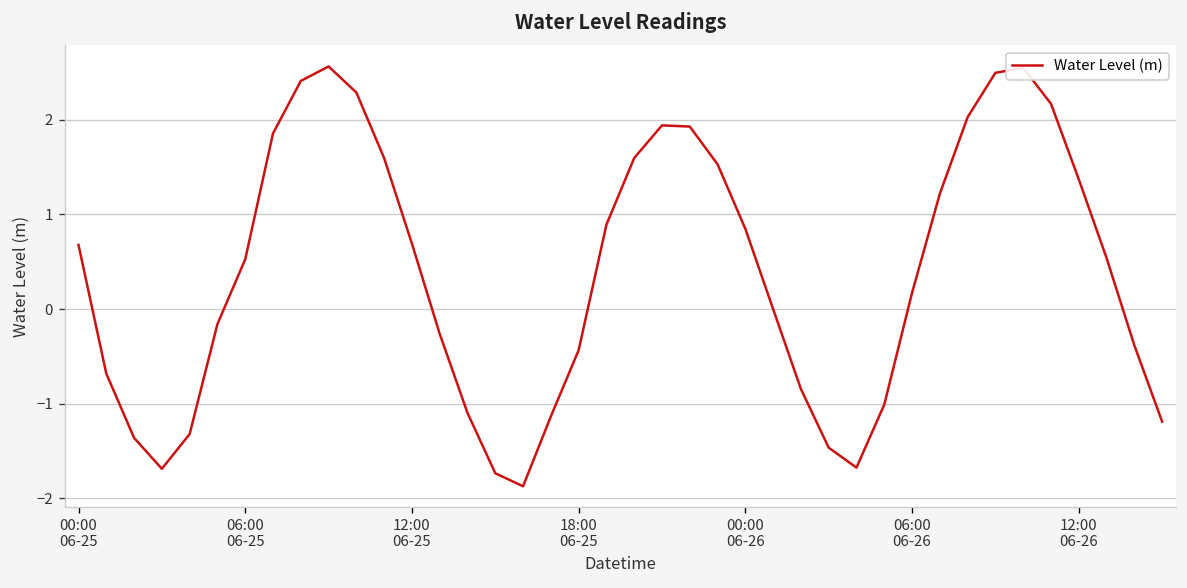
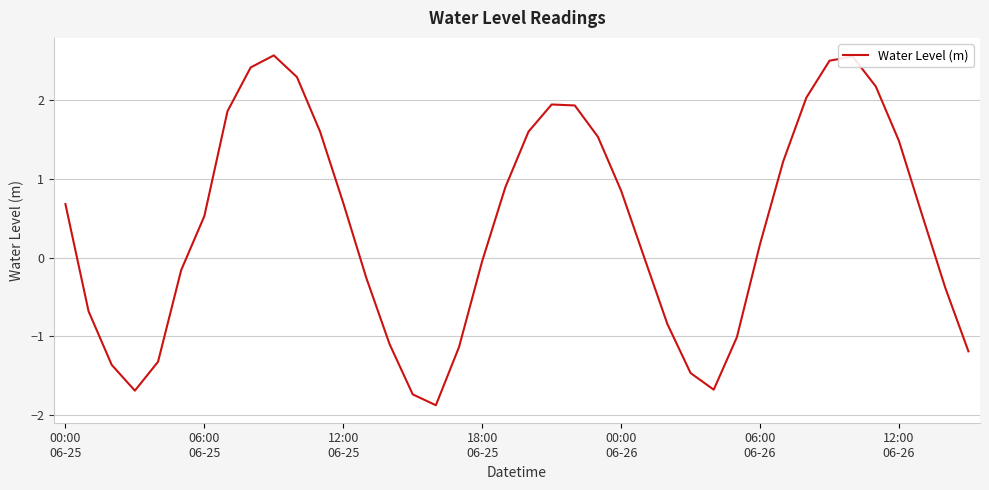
18:00 06-25: -0.4 -> 0.0
12:00 06-26: 1.4 -> 1.5
